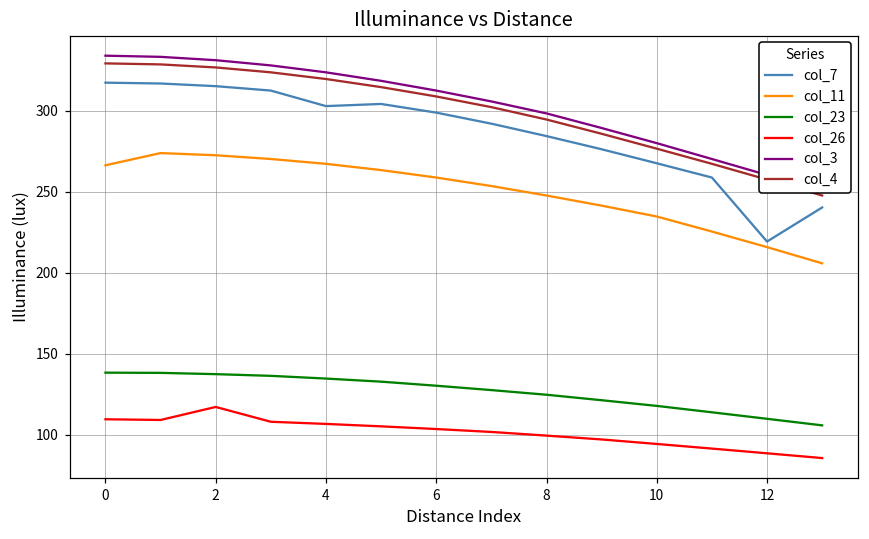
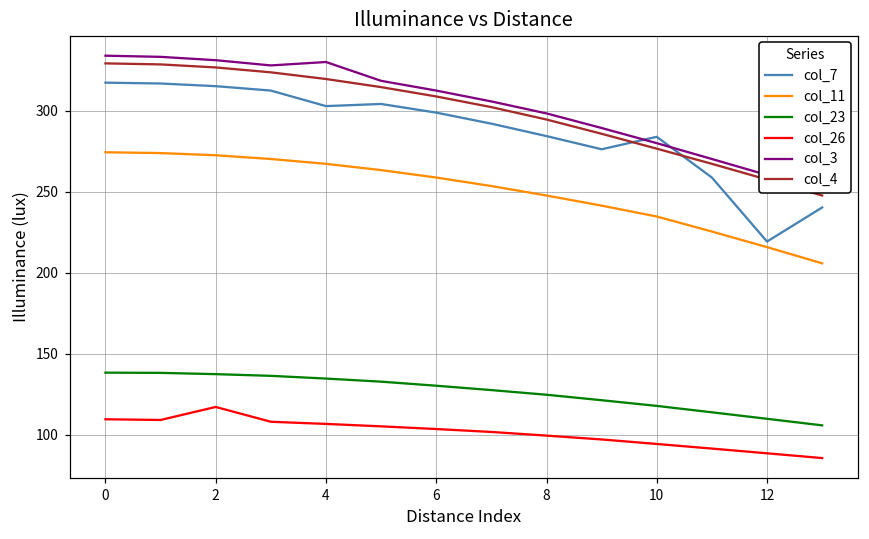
col_11, 0: 266 -> 274
col_3, 4: 324 -> 330
col_7, 10: 268 -> 284
